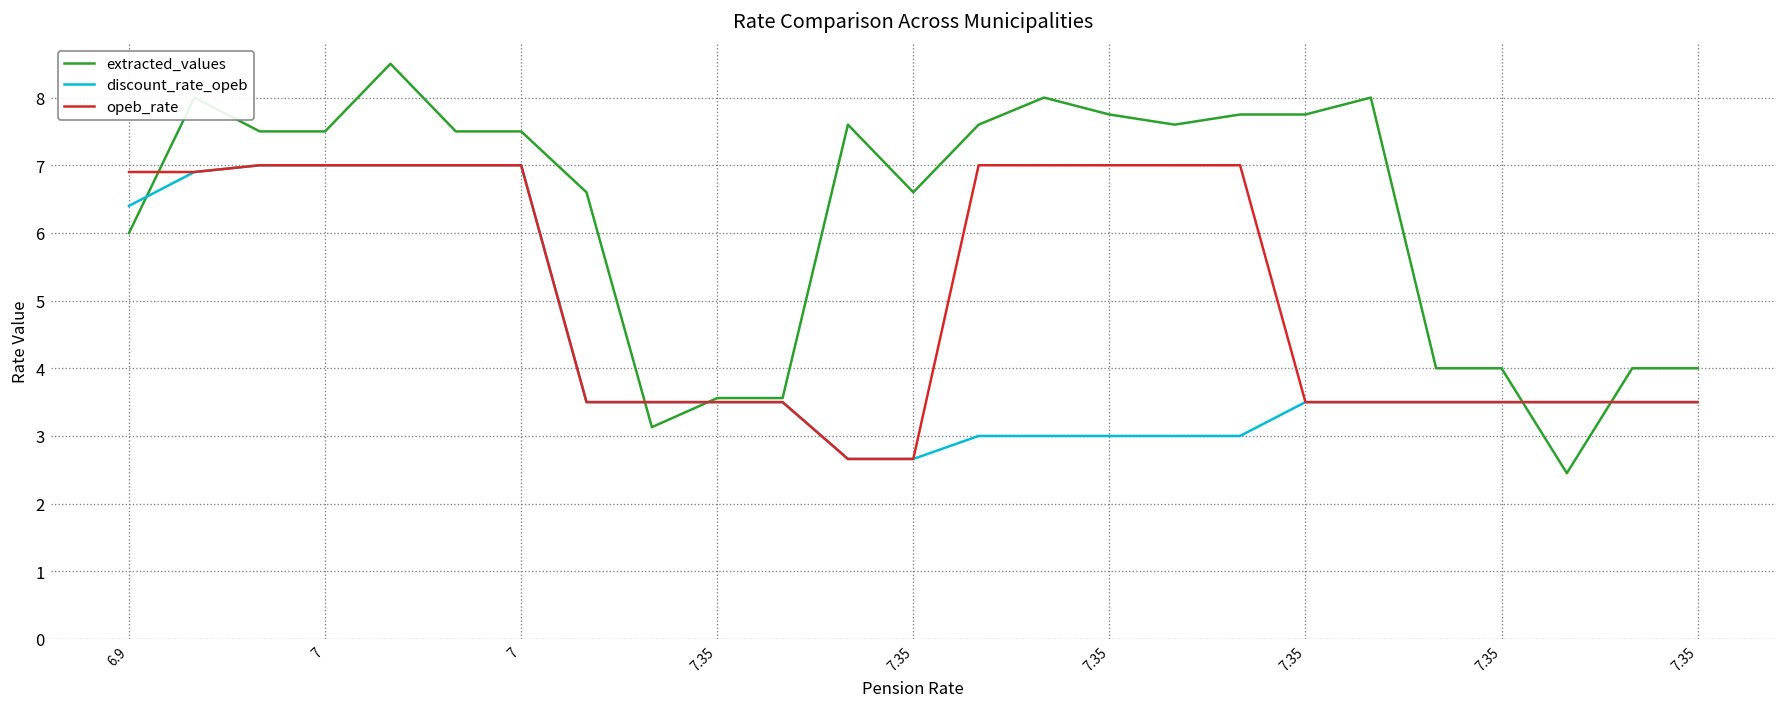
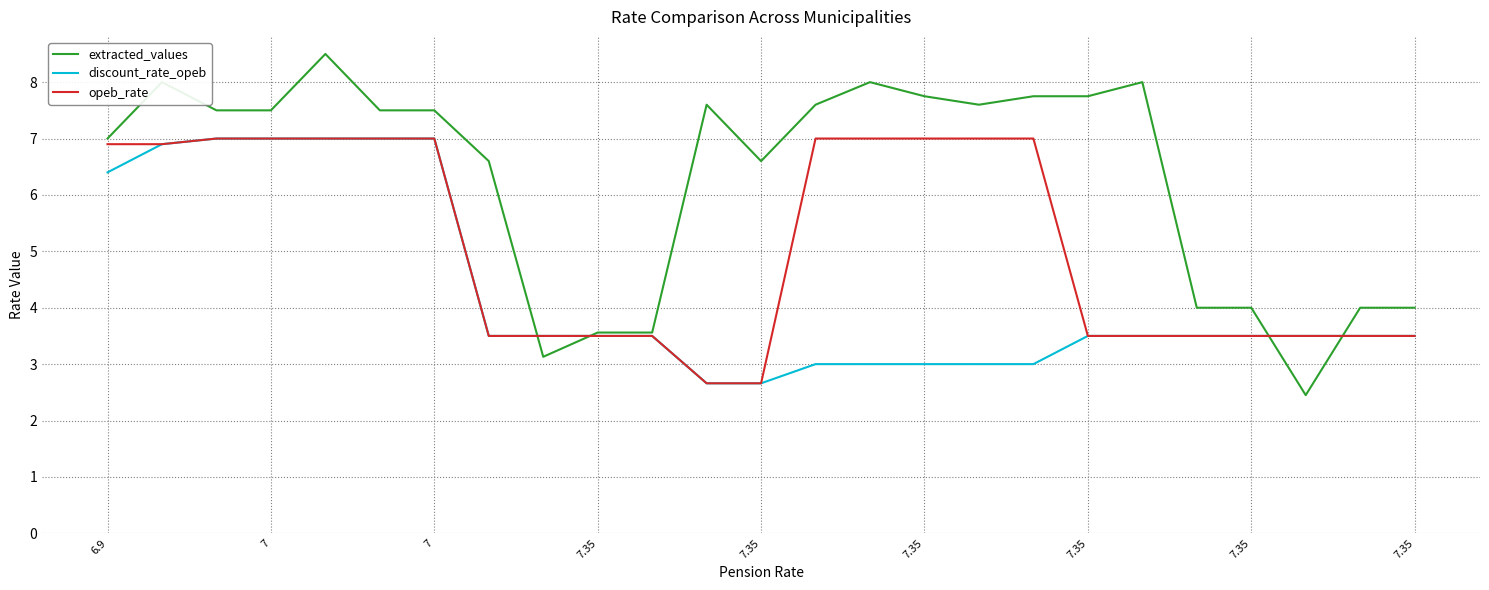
extracted_values, 6.9: 6 -> 7
